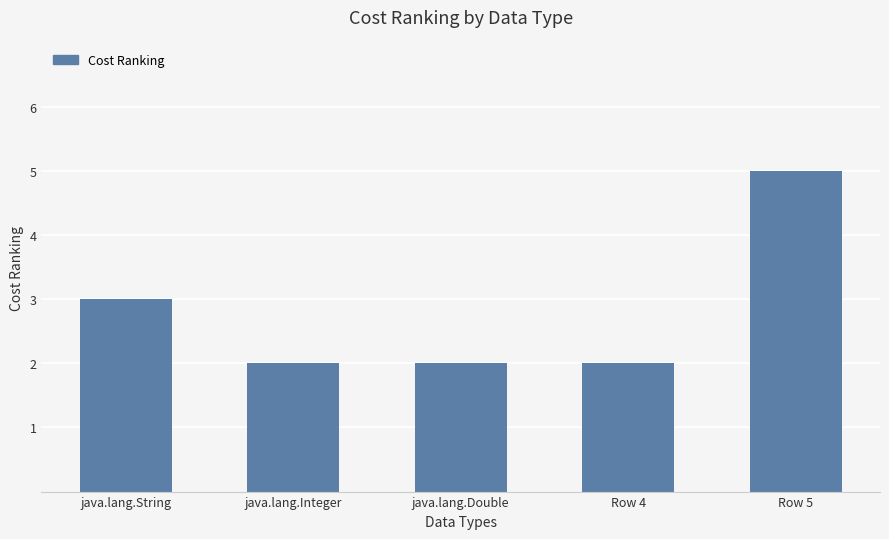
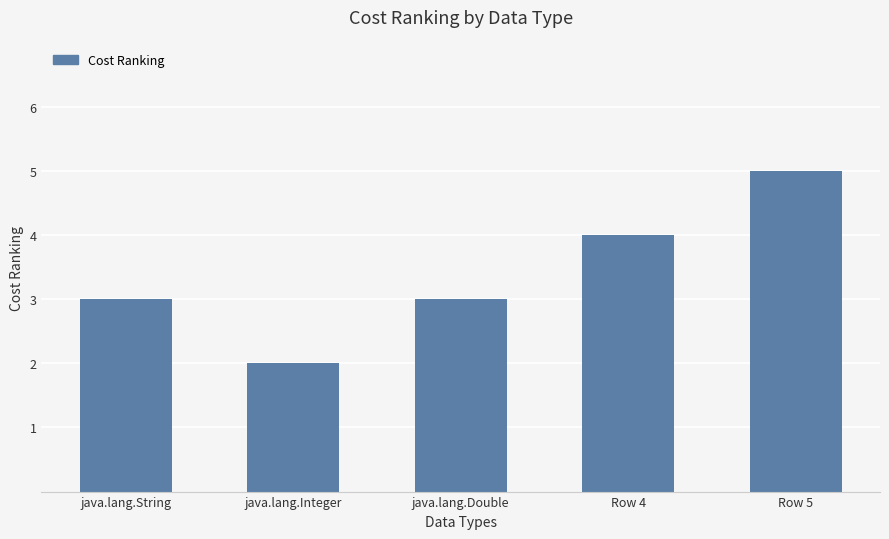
java.lang.Double: 2 -> 3
Row 4: 2 -> 4
